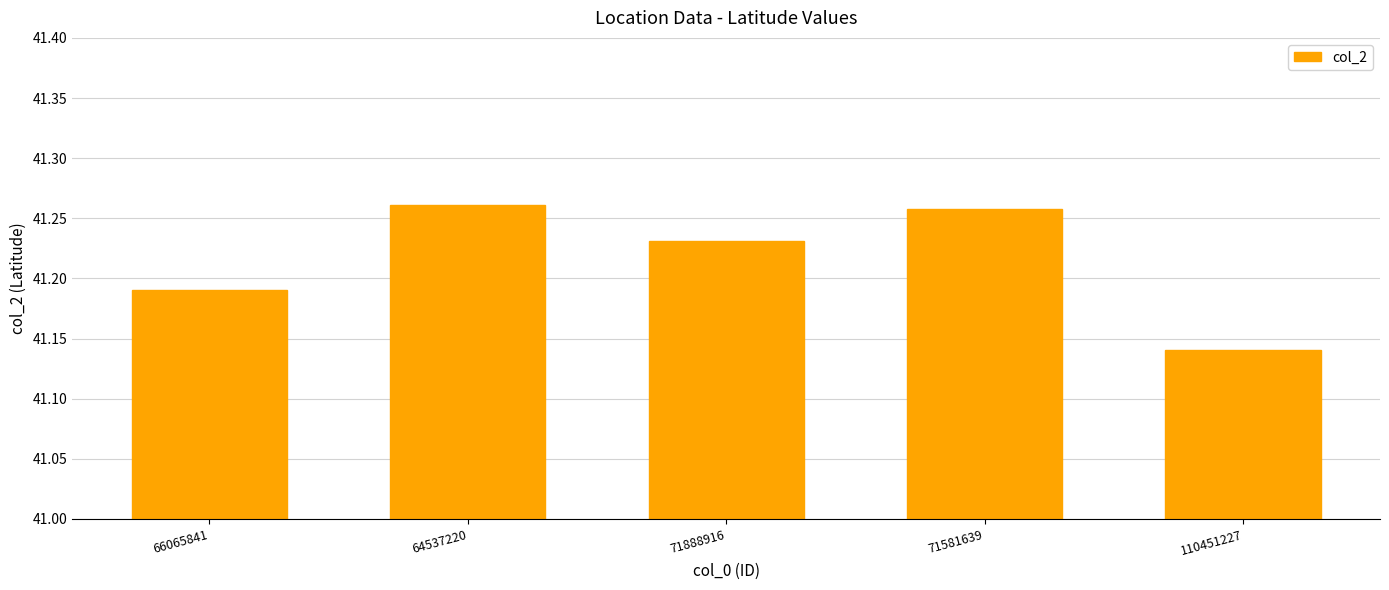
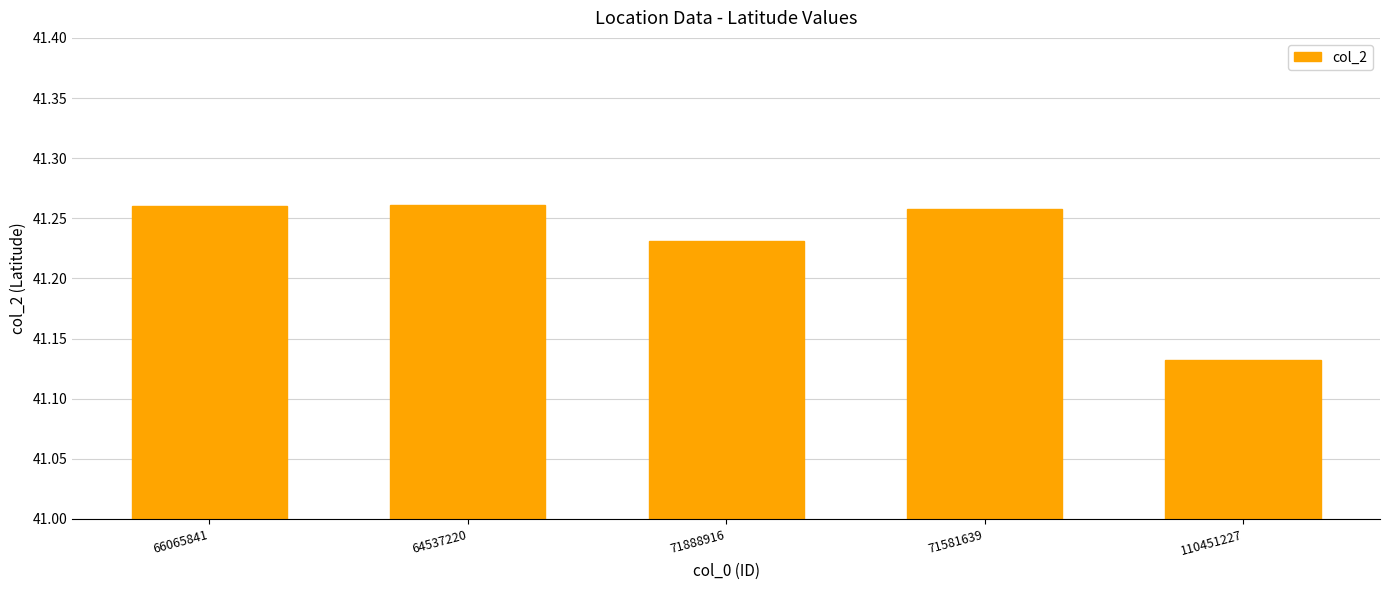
66065841: 41.190 -> 41.260
110451227: 41.140 -> 41.132
